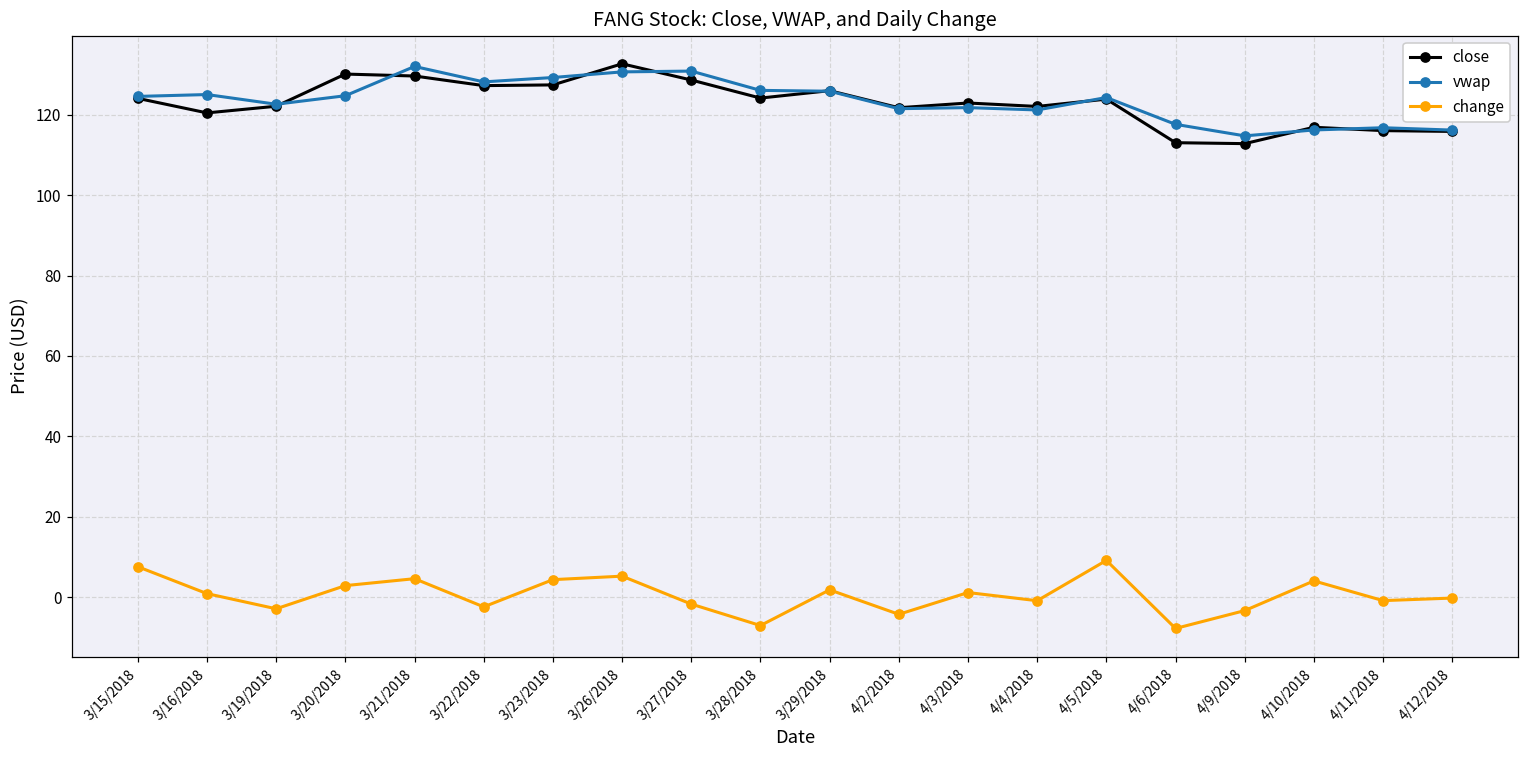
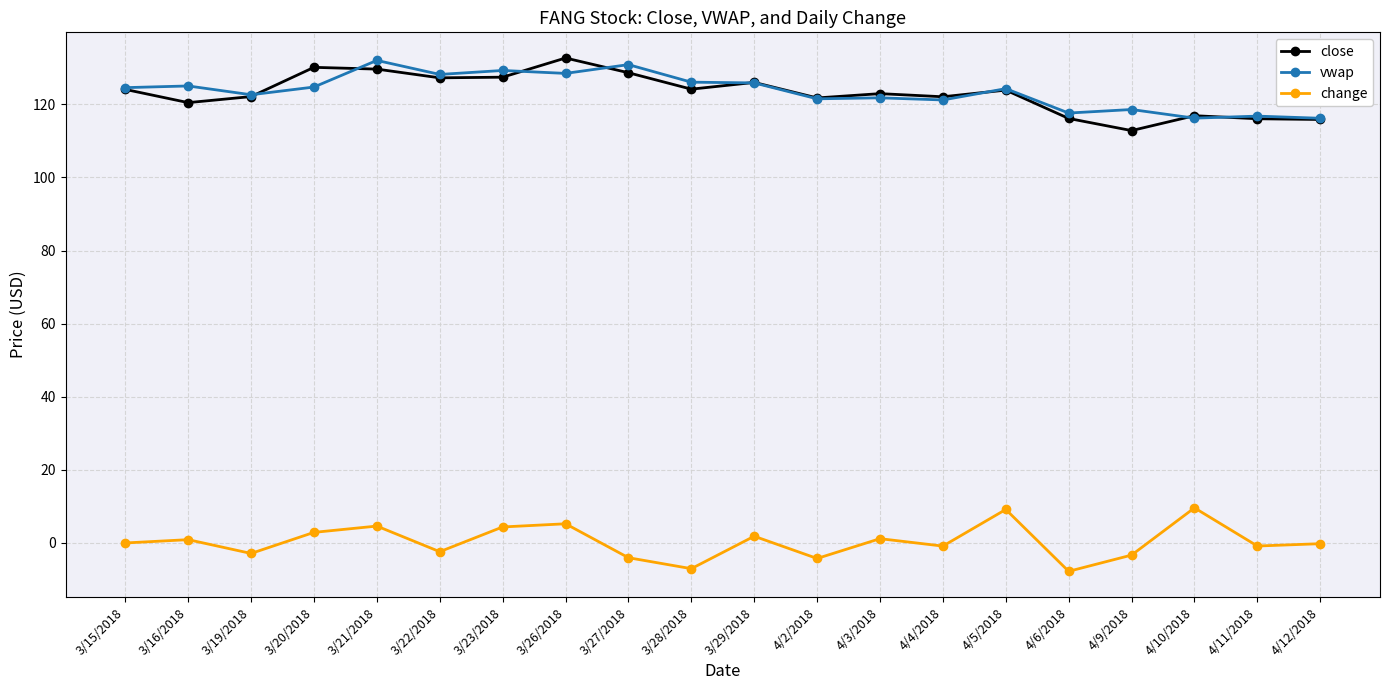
change, 3/15/2018: 8 -> 0
vwap, 3/26/2018: 131 -> 128
change, 3/27/2018: -2 -> -4
close, 4/6/2018: 113 -> 116
vwap, 4/9/2018: 115 -> 119
change, 4/10/2018: 4 -> 10
